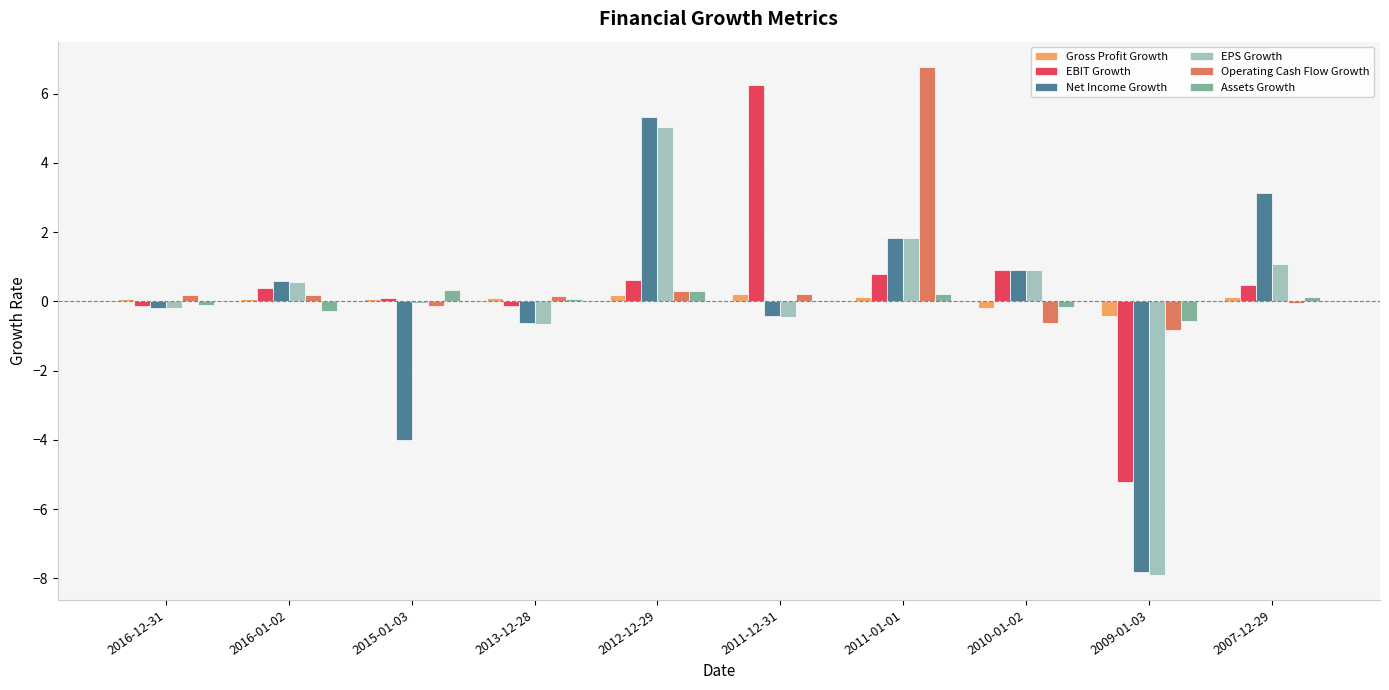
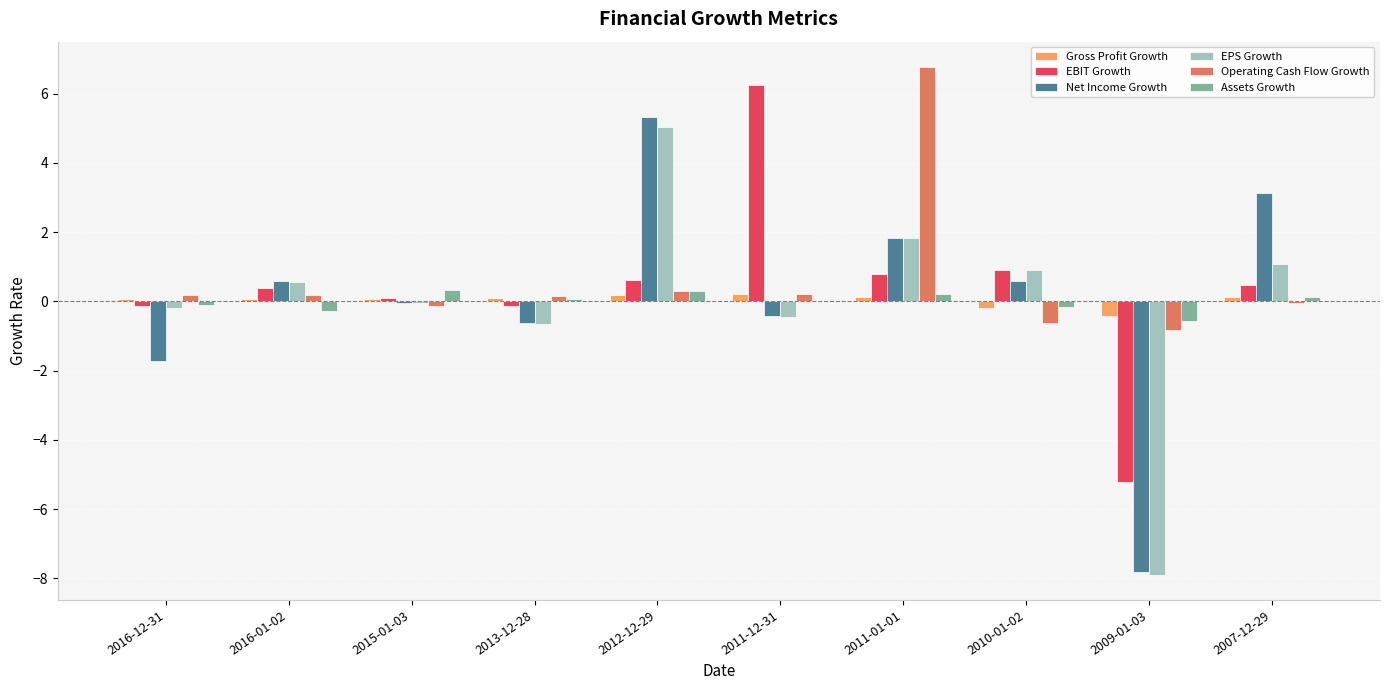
Net Income Growth, 2016-12-31: -0.2 -> -1.7
Net Income Growth, 2015-01-03: -4.0 -> 0.0
Net Income Growth, 2010-01-02: 0.9 -> 0.6
